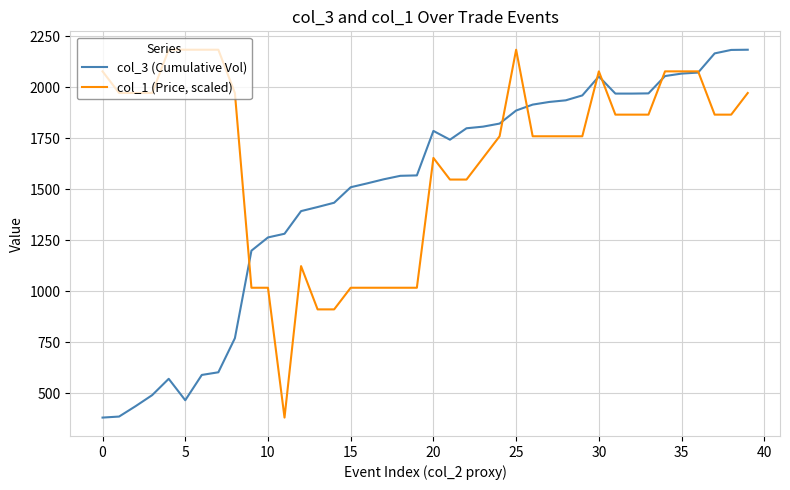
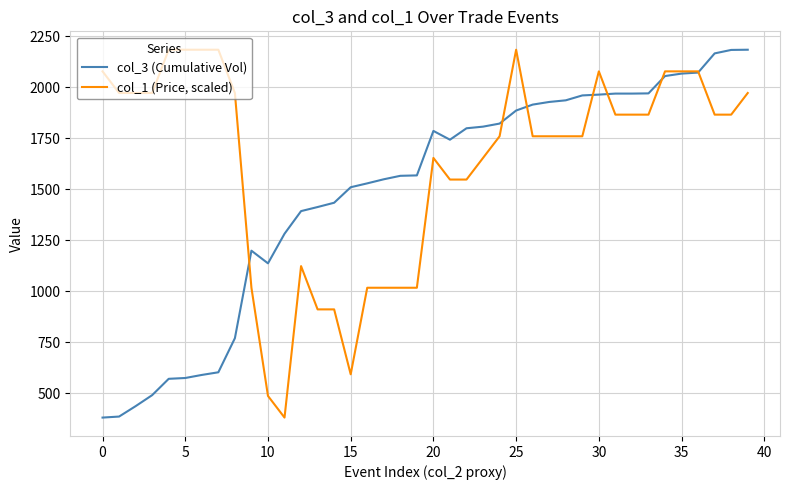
col_3 (Cumulative Vol), 5: 470 -> 580
col_3 (Cumulative Vol), 10: 1260 -> 1140
col_1 (Price, scaled), 10: 1020 -> 490
col_1 (Price, scaled), 15: 1020 -> 590
col_3 (Cumulative Vol), 30: 2050 -> 1960
